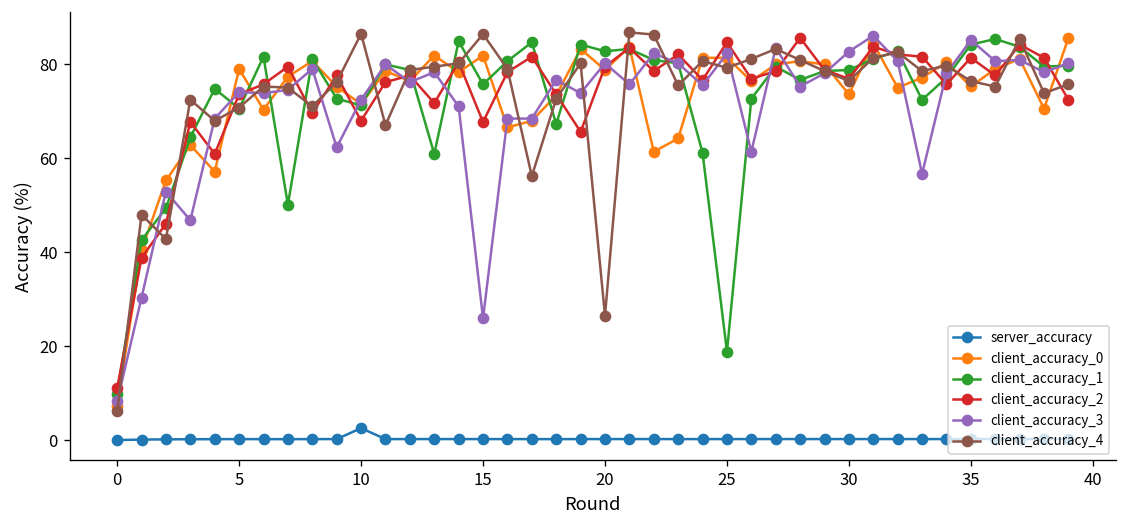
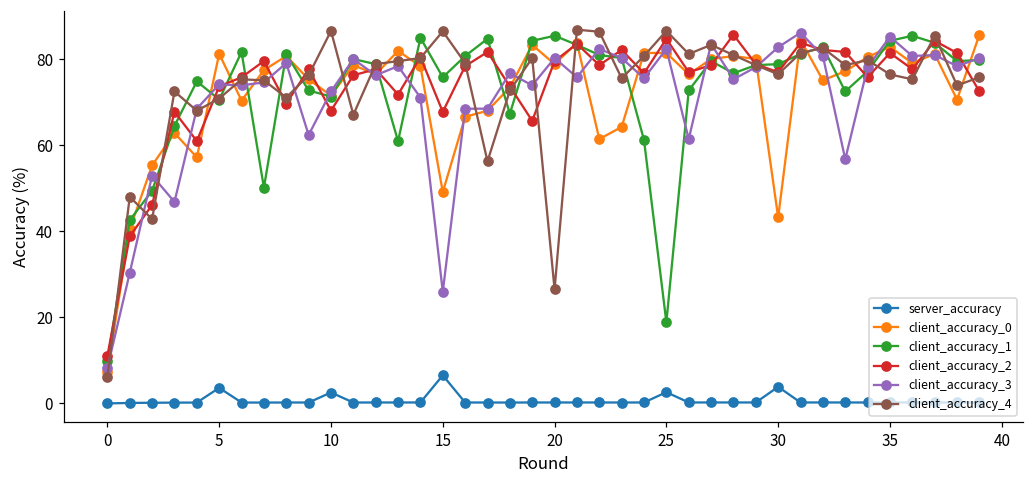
server_accuracy, 5: 0 -> 4
client_accuracy_0, 5: 79 -> 81
server_accuracy, 15: 0 -> 7
client_accuracy_0, 15: 82 -> 49
client_accuracy_1, 20: 83 -> 85
server_accuracy, 25: 0 -> 3
client_accuracy_4, 25: 79 -> 87
server_accuracy, 30: 0 -> 4
client_accuracy_0, 30: 74 -> 43
client_accuracy_0, 35: 75 -> 83
